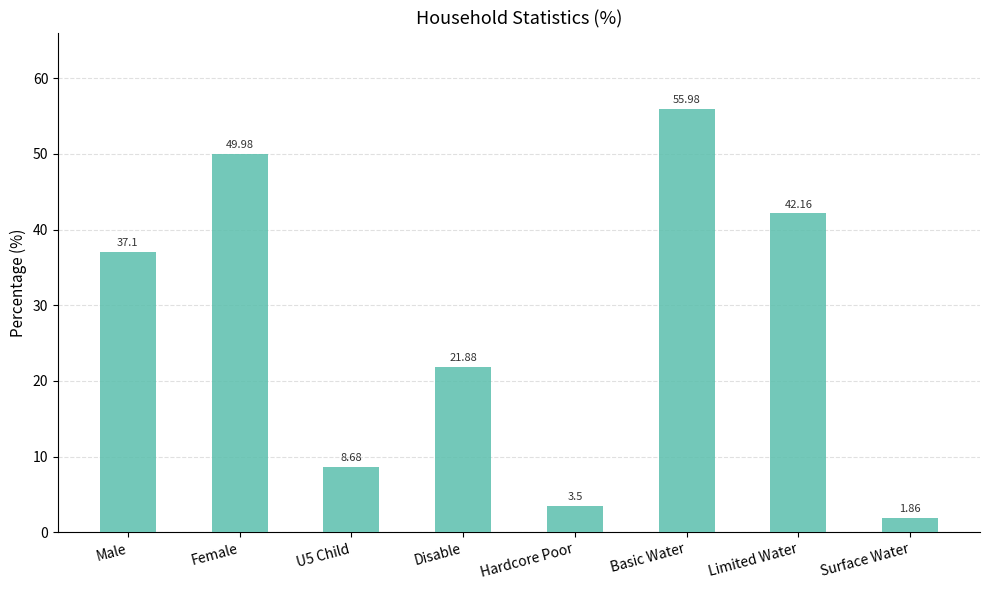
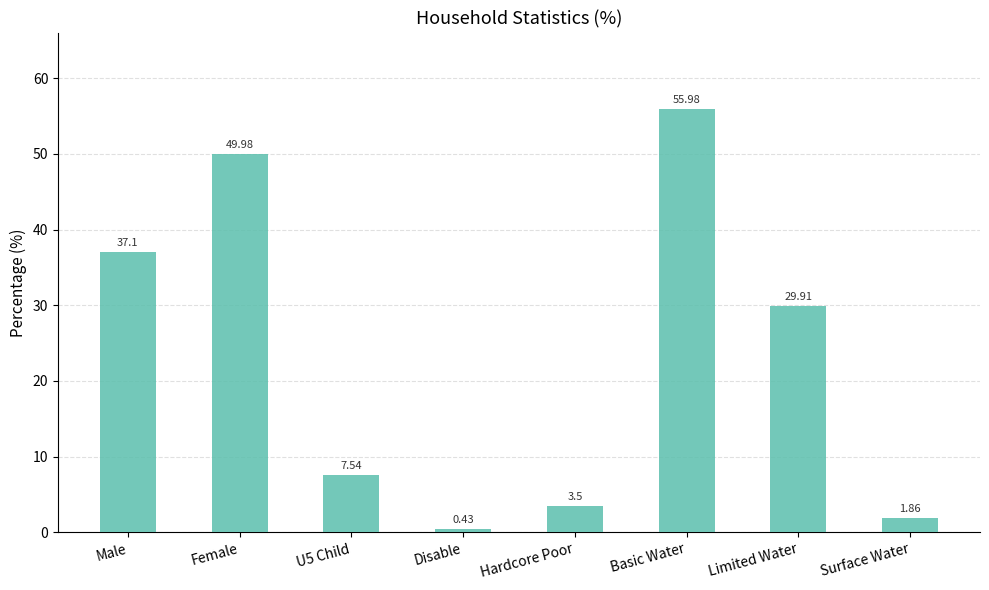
U5 Child: 8.68 -> 7.54
Disable: 21.88 -> 0.43
Limited Water: 42.16 -> 29.91
